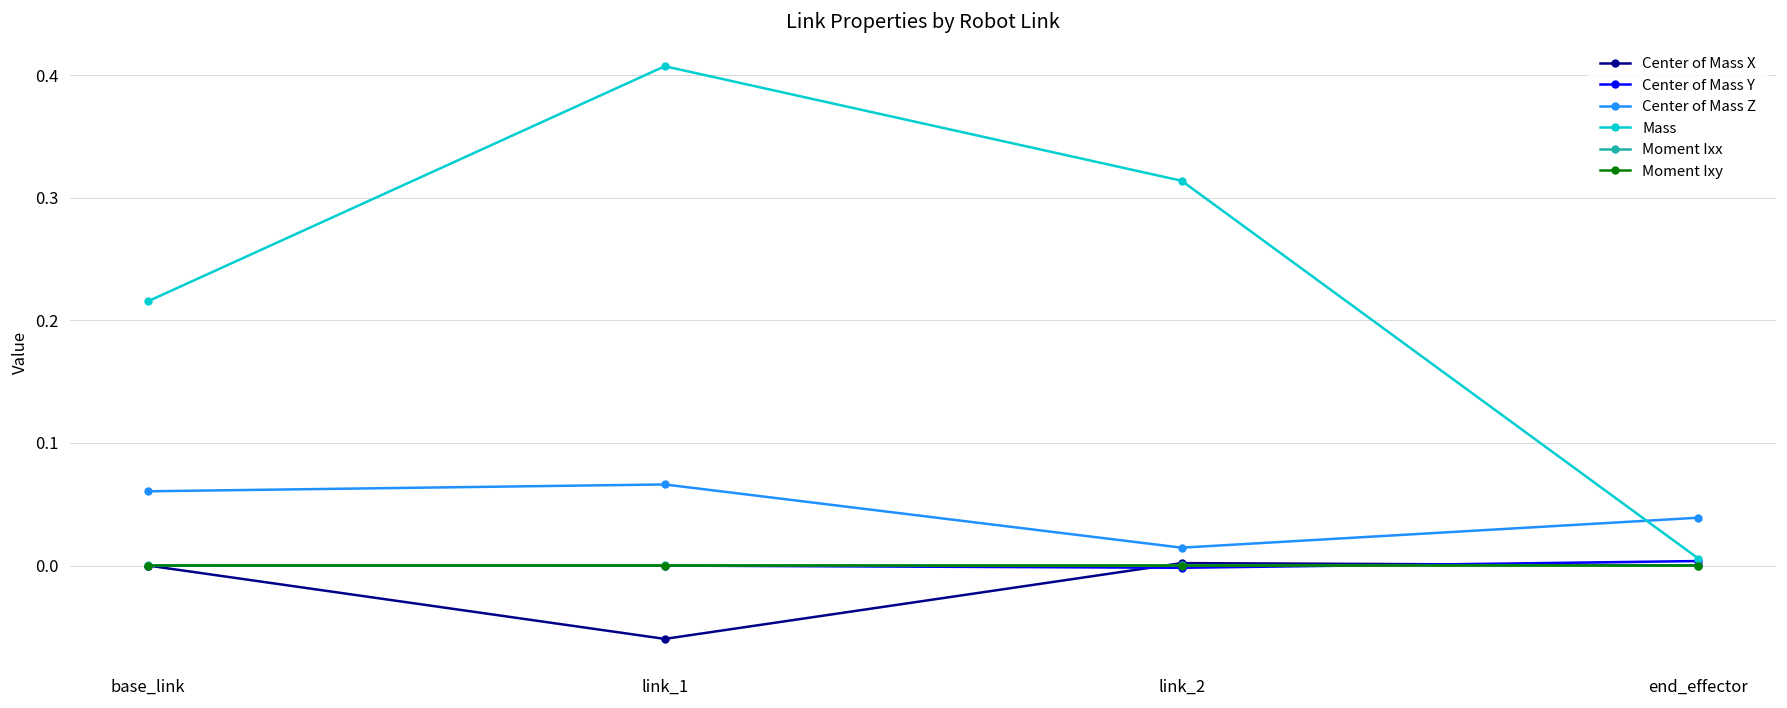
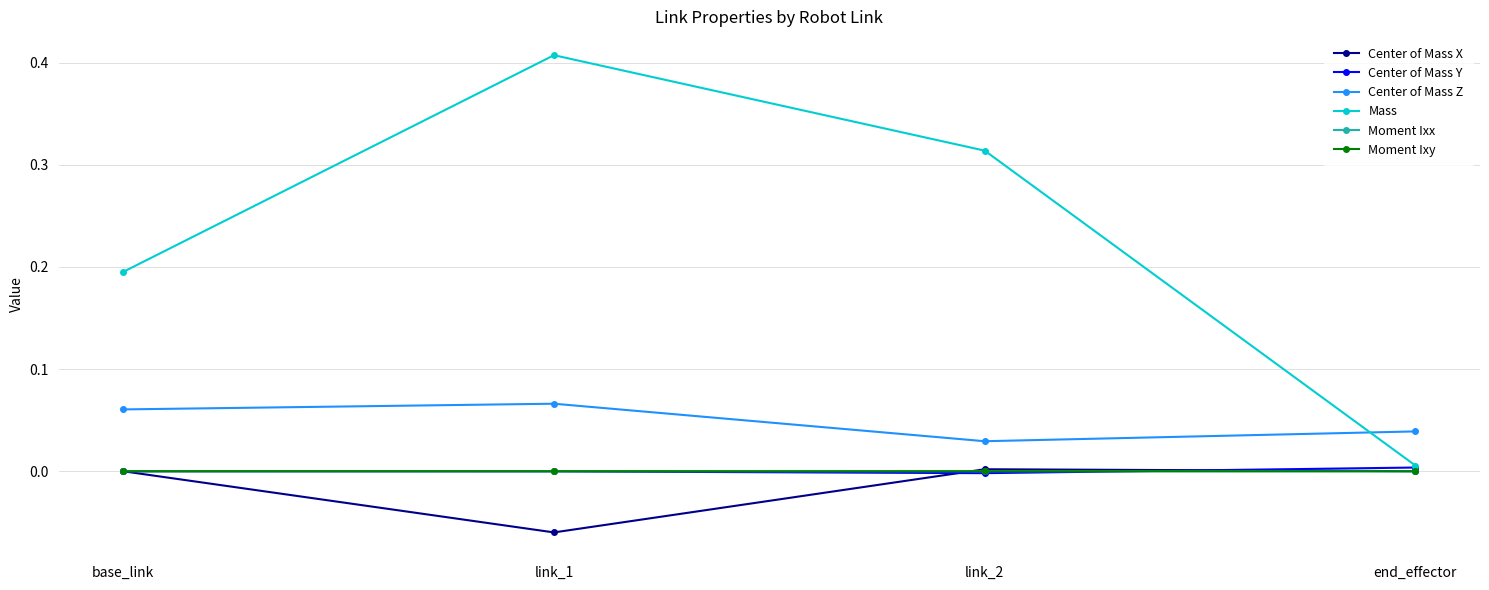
Mass, base_link: 0.215 -> 0.195
Center of Mass Z, link_2: 0.015 -> 0.029
